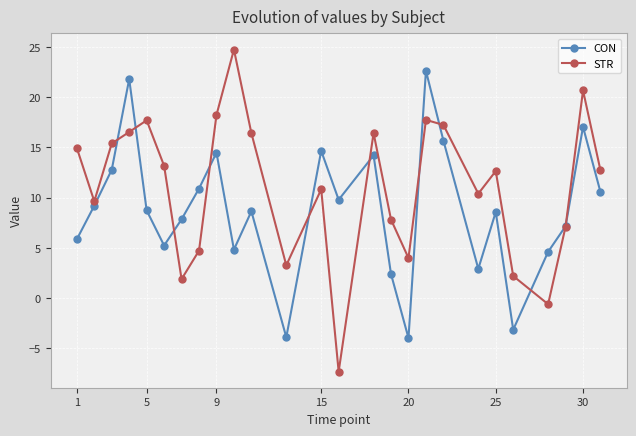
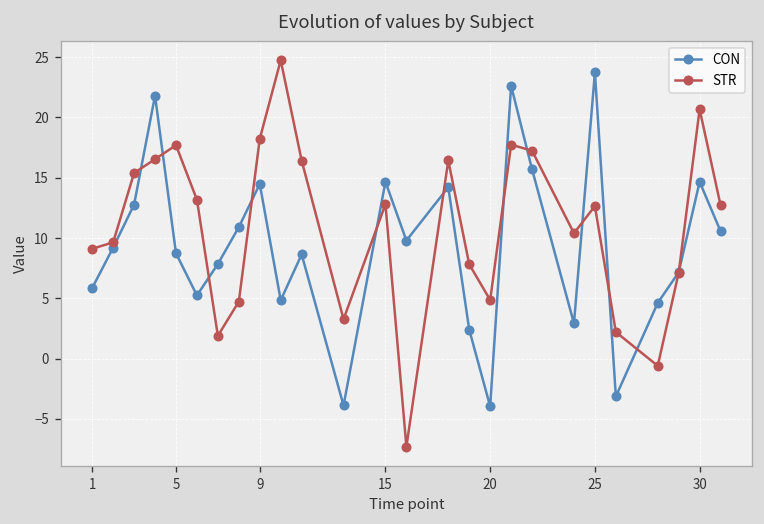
STR, 1: 14.9 -> 9.1
STR, 15: 10.8 -> 12.8
STR, 20: 4.0 -> 4.9
CON, 25: 8.6 -> 23.7
CON, 30: 17.0 -> 14.7
